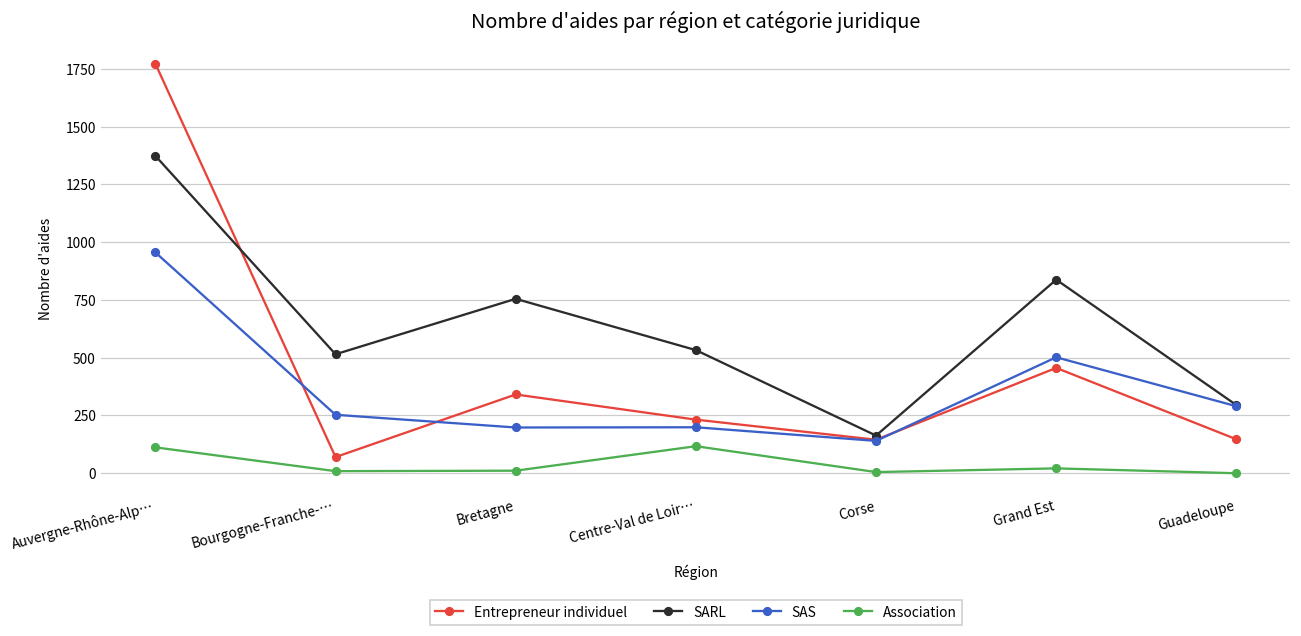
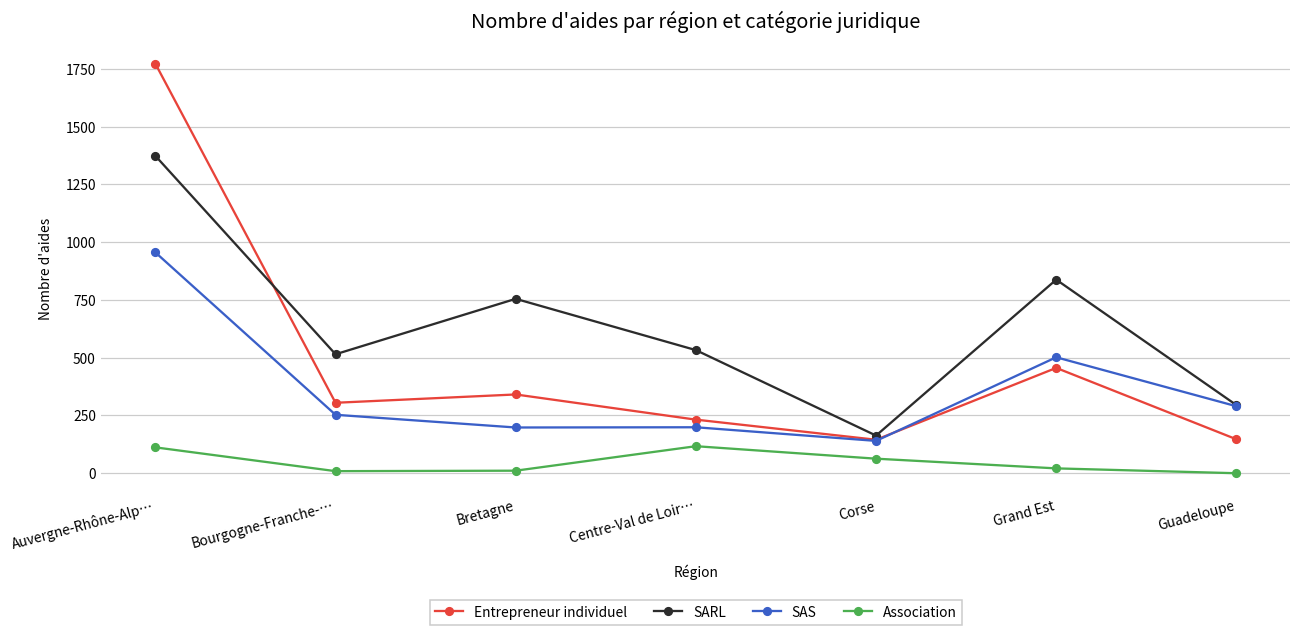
Entrepreneur individuel, Bourgogne-Franche-…: 70 -> 310
Association, Corse: 10 -> 60
